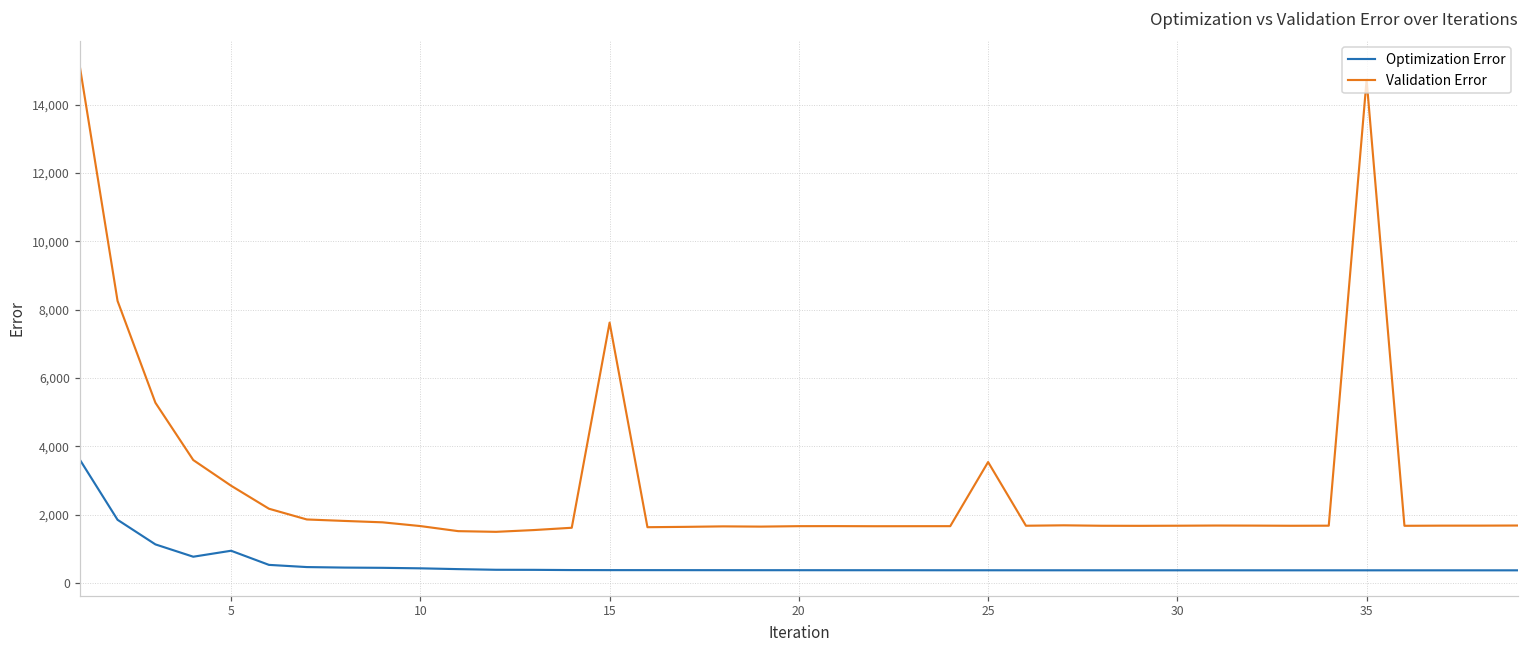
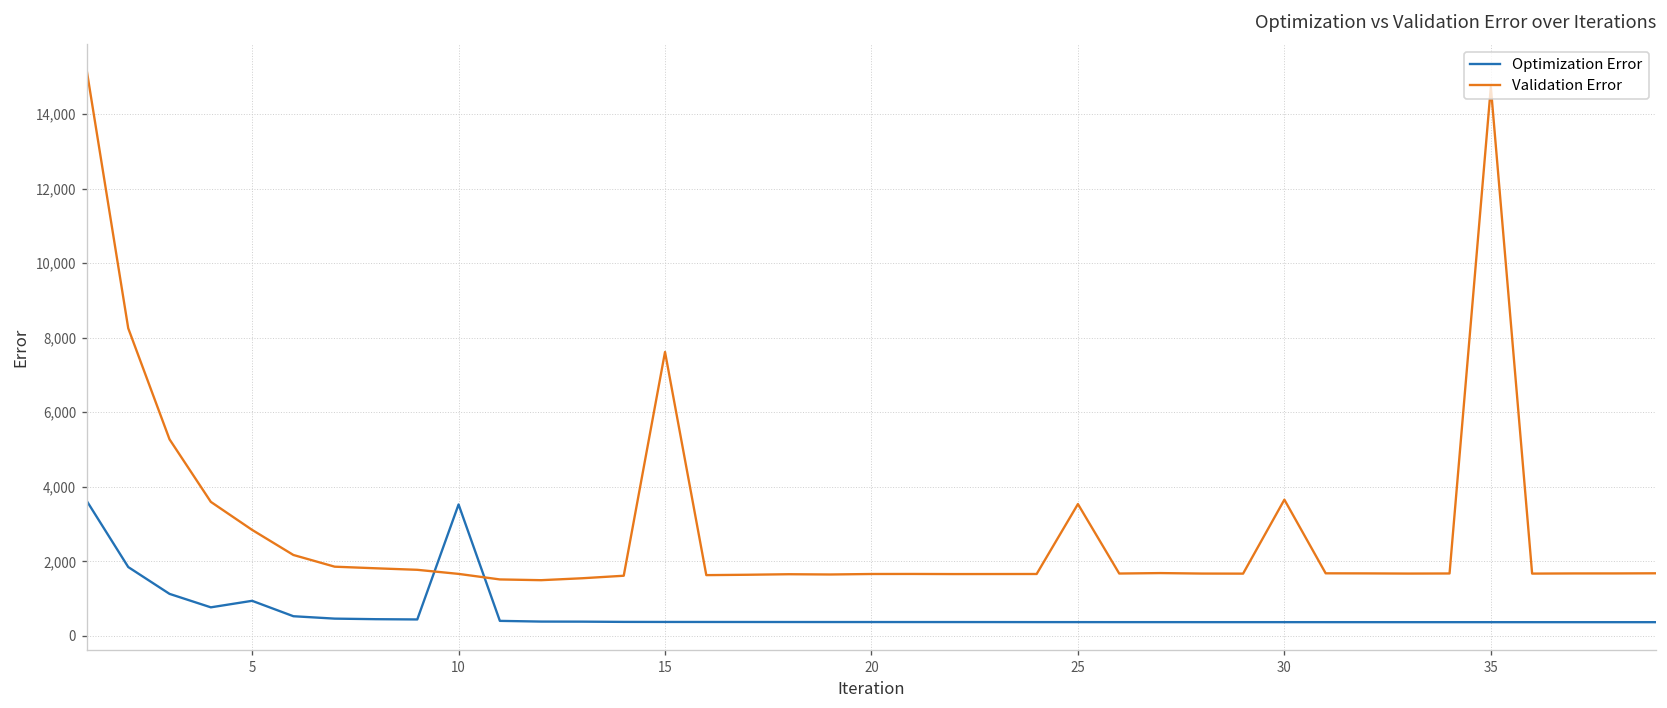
Optimization Error, 10: 400 -> 3,500
Validation Error, 30: 1,700 -> 3,700
